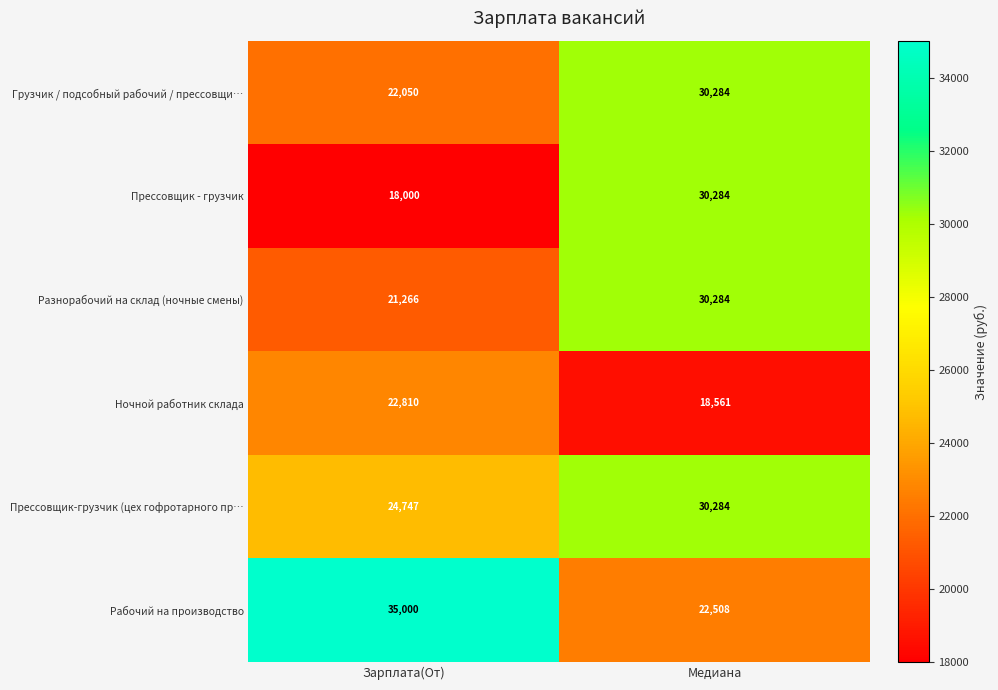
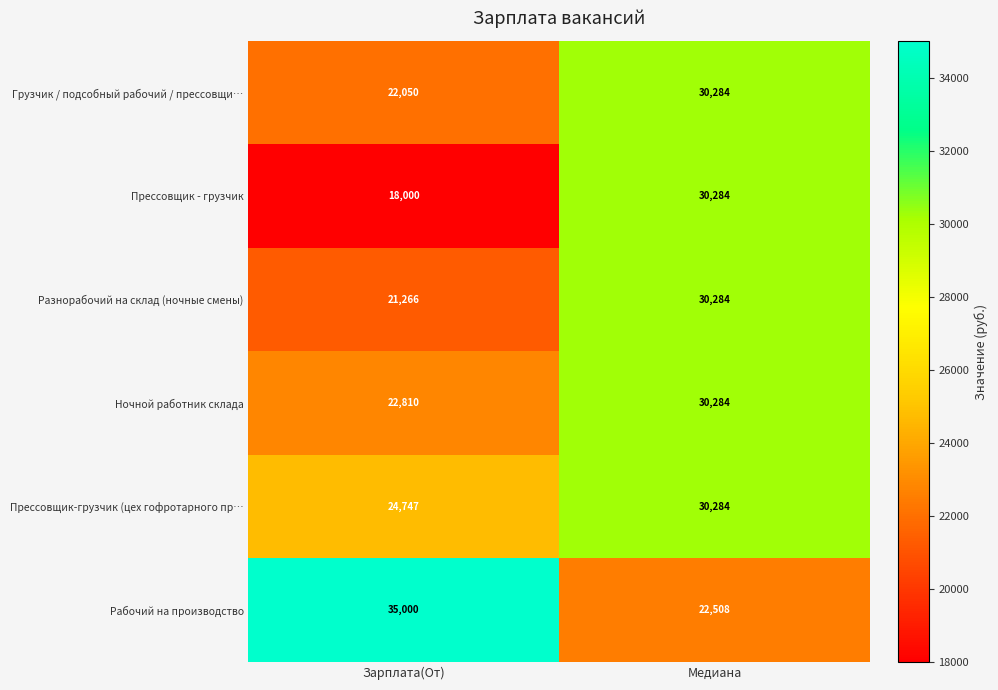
Ночной работник склада, Медиана: 18,561 -> 30,284
